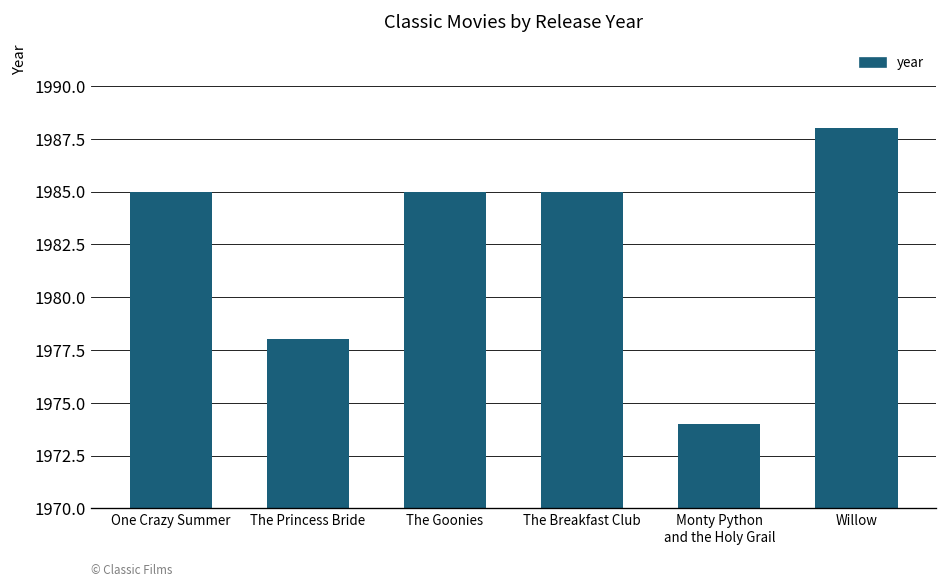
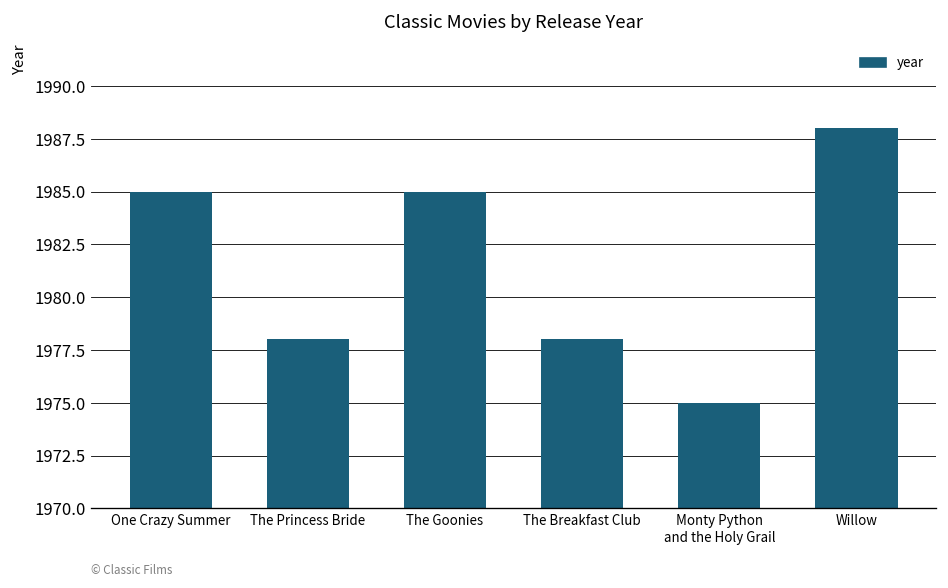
The Breakfast Club: 1985 -> 1978
Monty Python and the Holy Grail: 1974 -> 1975
